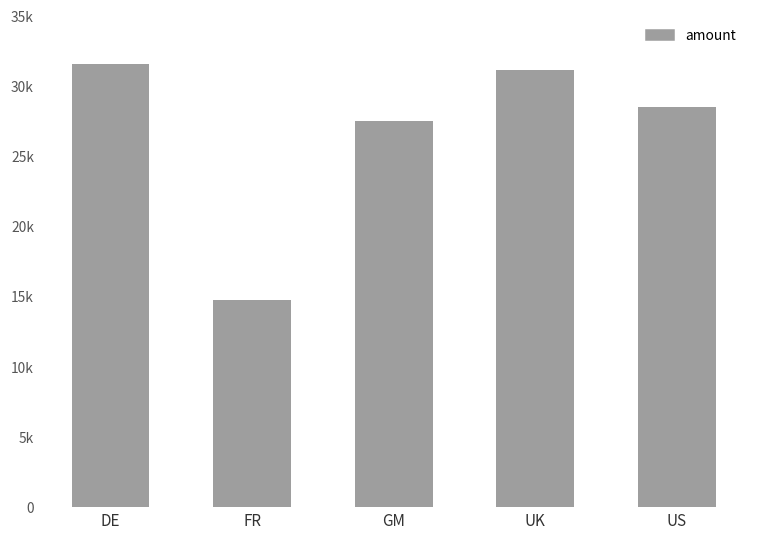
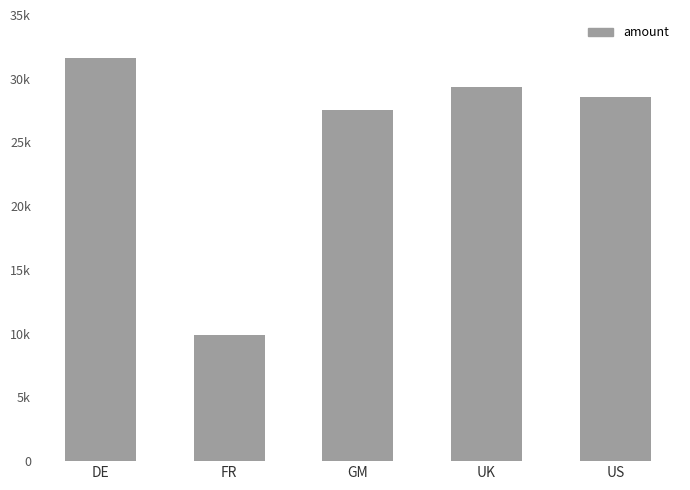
FR: 14800 -> 9900
UK: 31200 -> 29400
